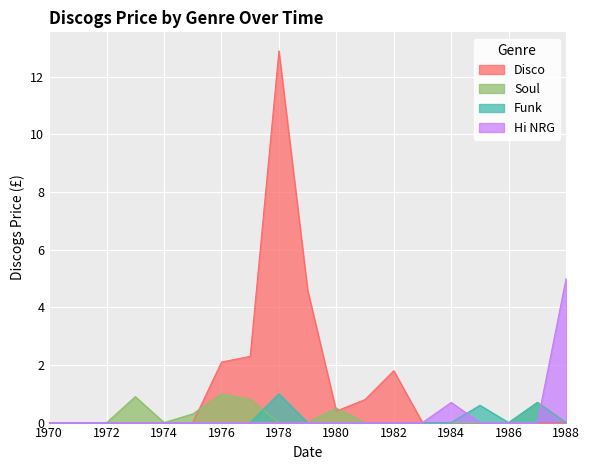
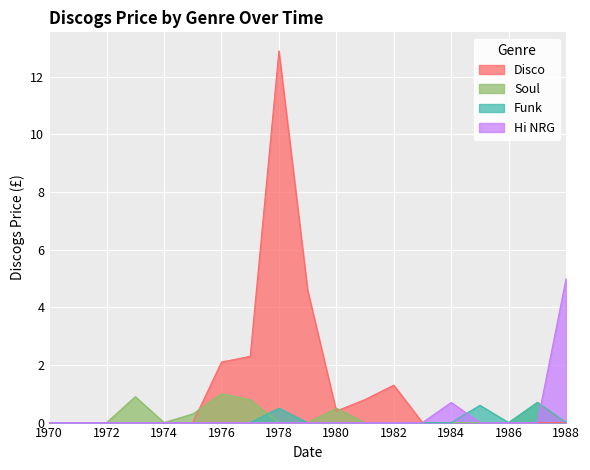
Funk, 1978: 1.0 -> 0.5
Disco, 1982: 1.8 -> 1.3
